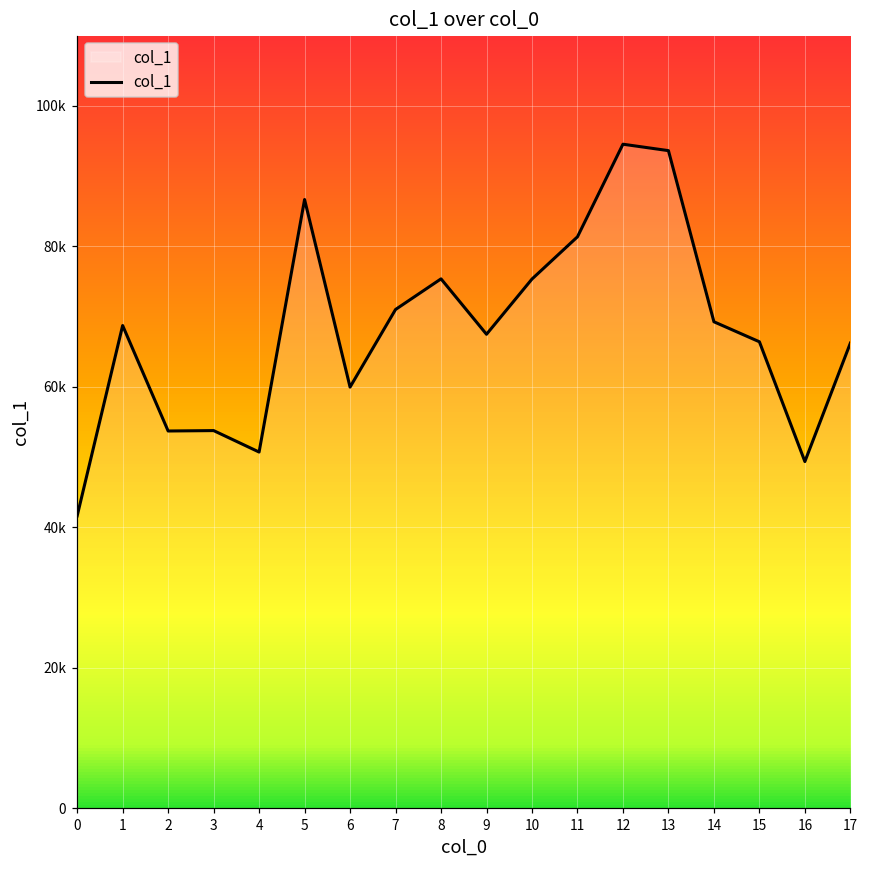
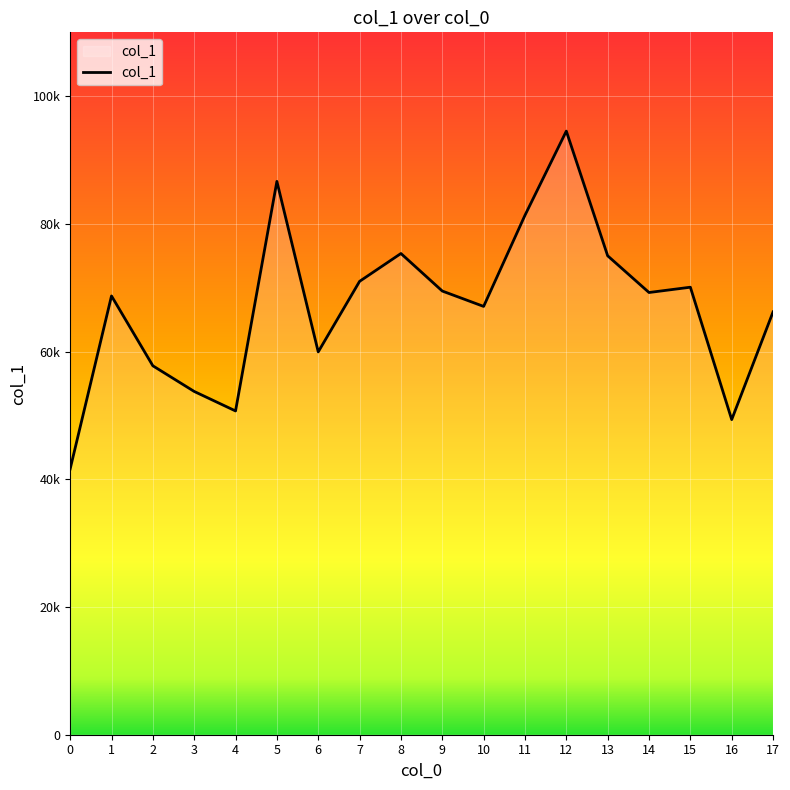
2: 54000 -> 58000
9: 67000 -> 69000
10: 75000 -> 67000
13: 94000 -> 75000
15: 66000 -> 70000
